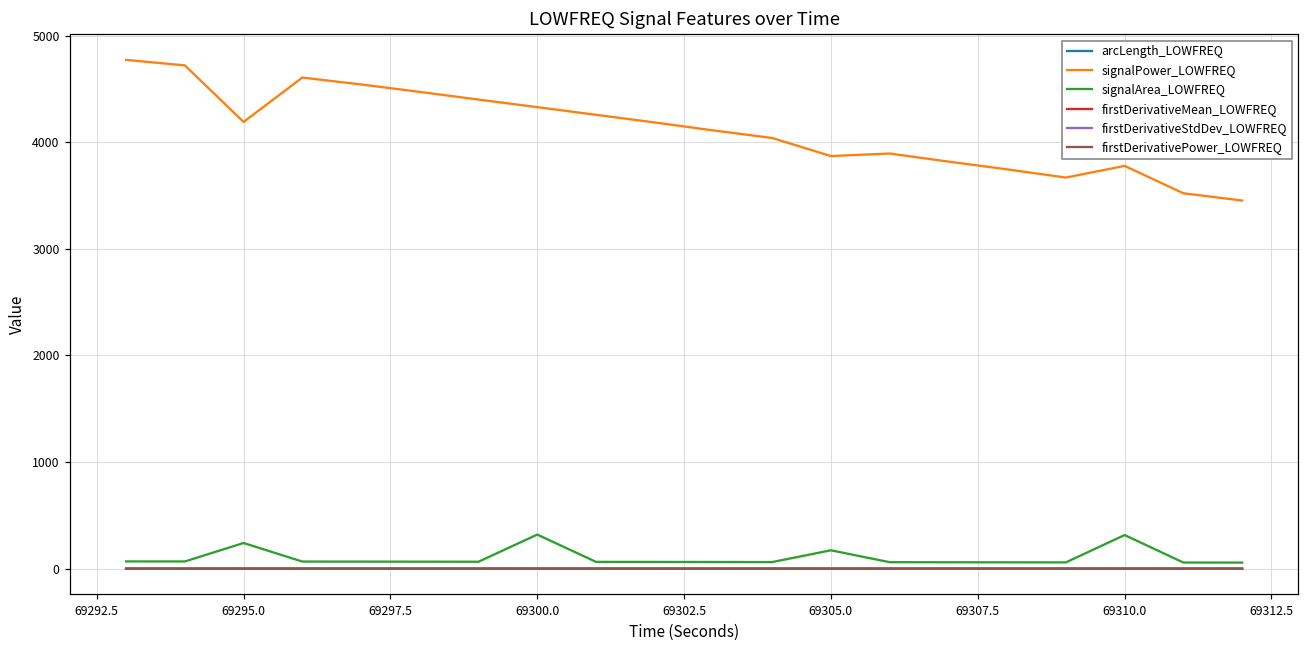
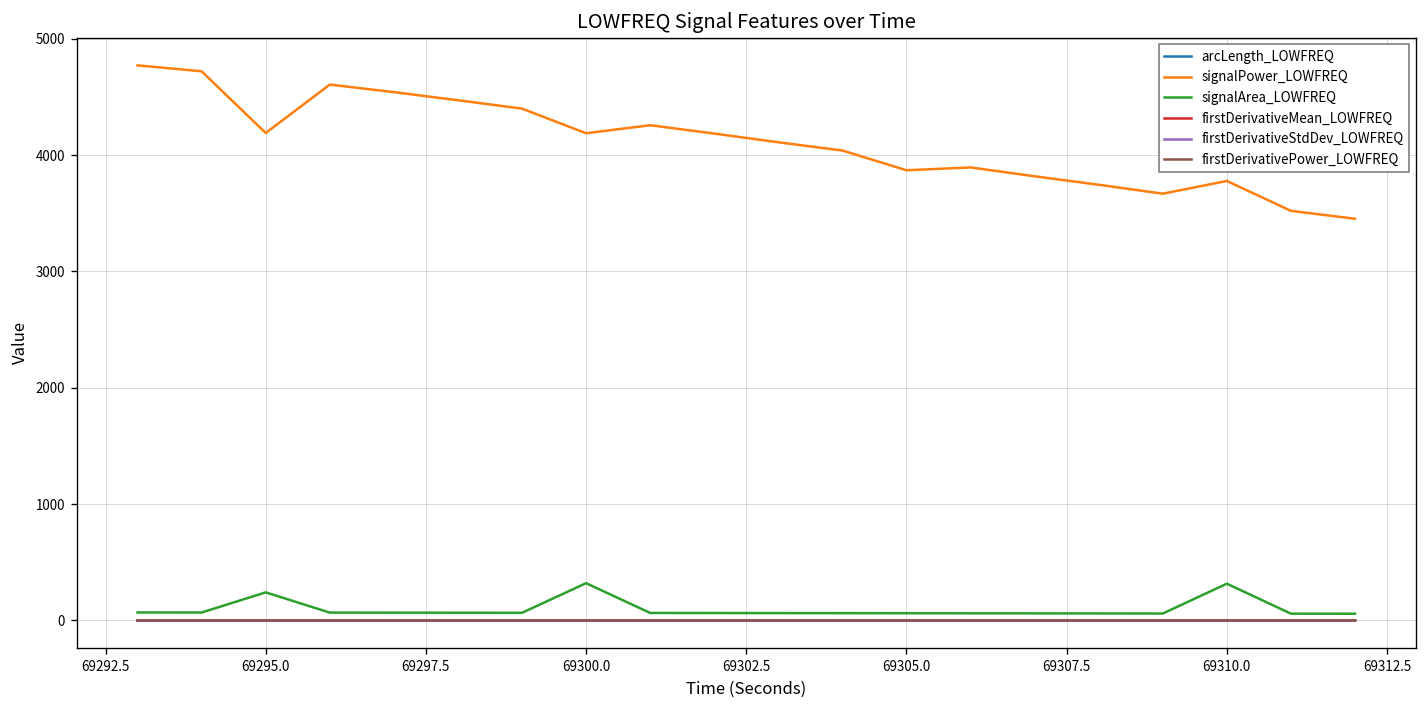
signalPower_LOWFREQ, 69300.0: 4300 -> 4200
signalArea_LOWFREQ, 69305.0: 200 -> 100
